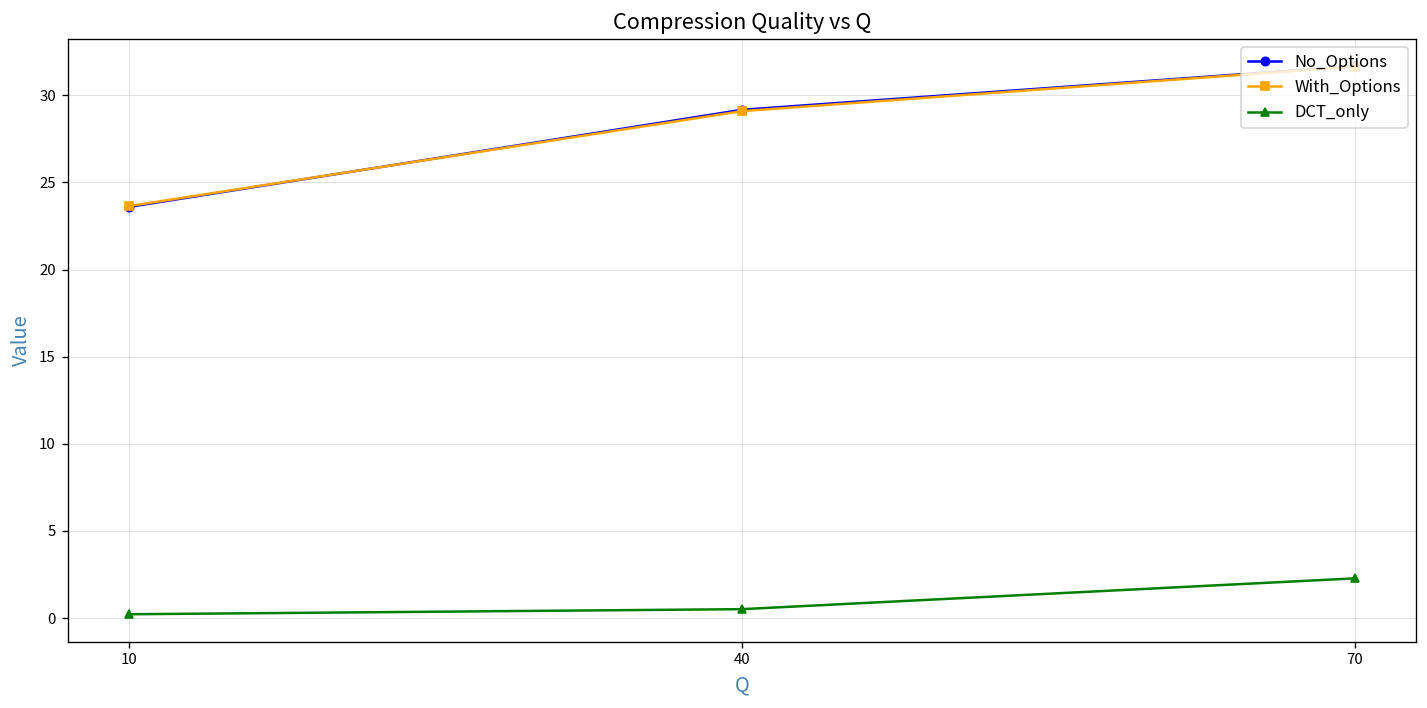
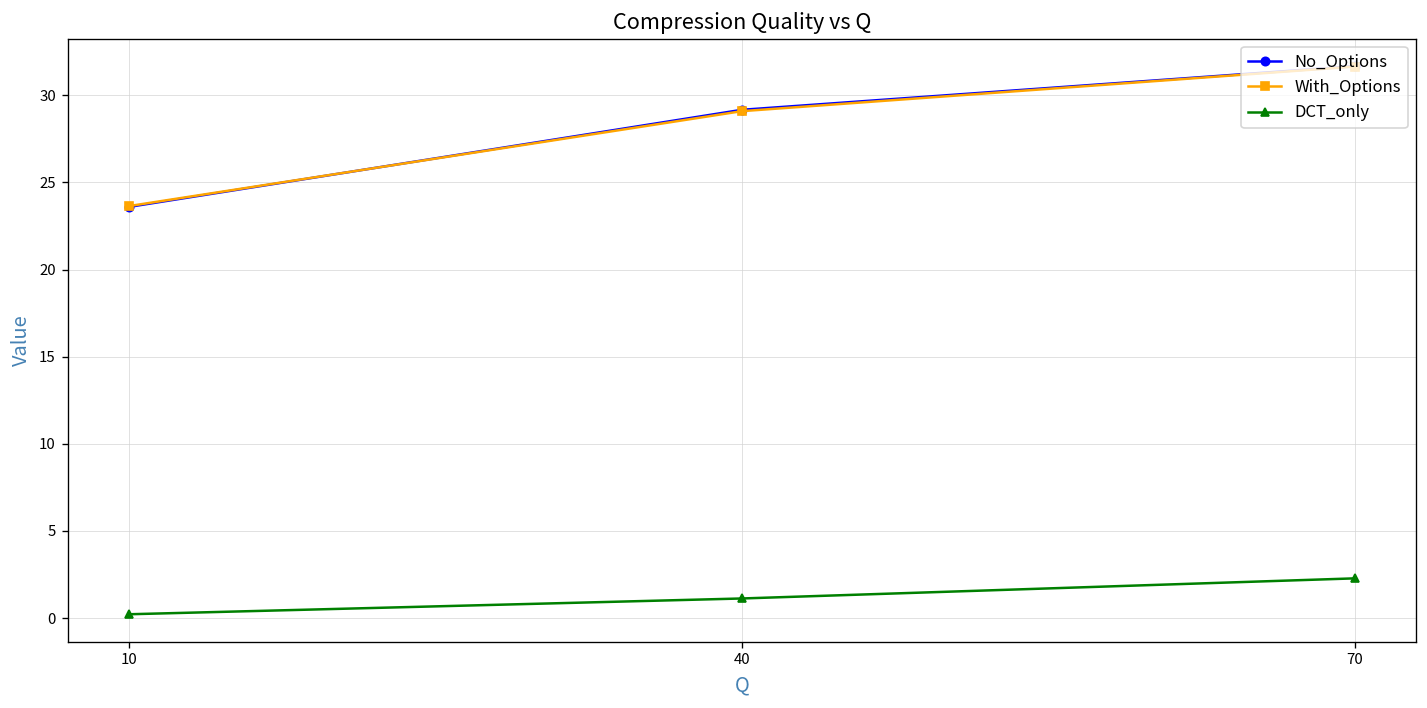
DCT_only, 40: 0.5 -> 1.1
